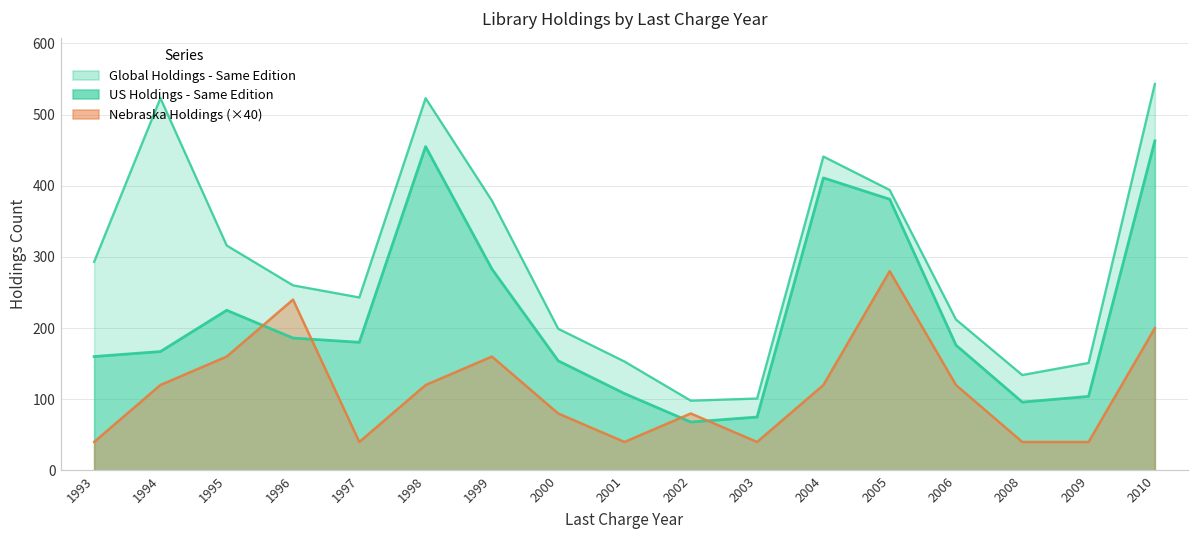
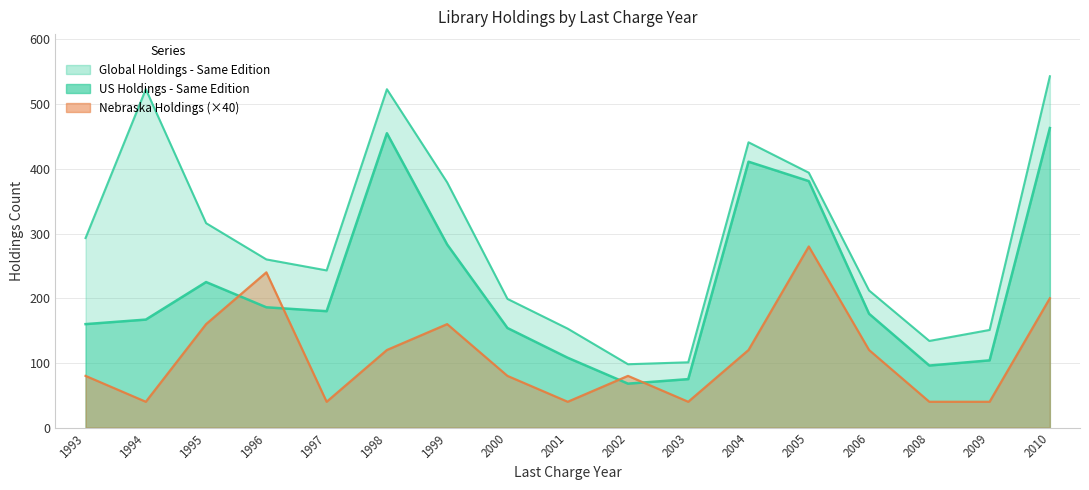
Nebraska Holdings (×40), 1993: 40 -> 80
Nebraska Holdings (×40), 1994: 120 -> 40
